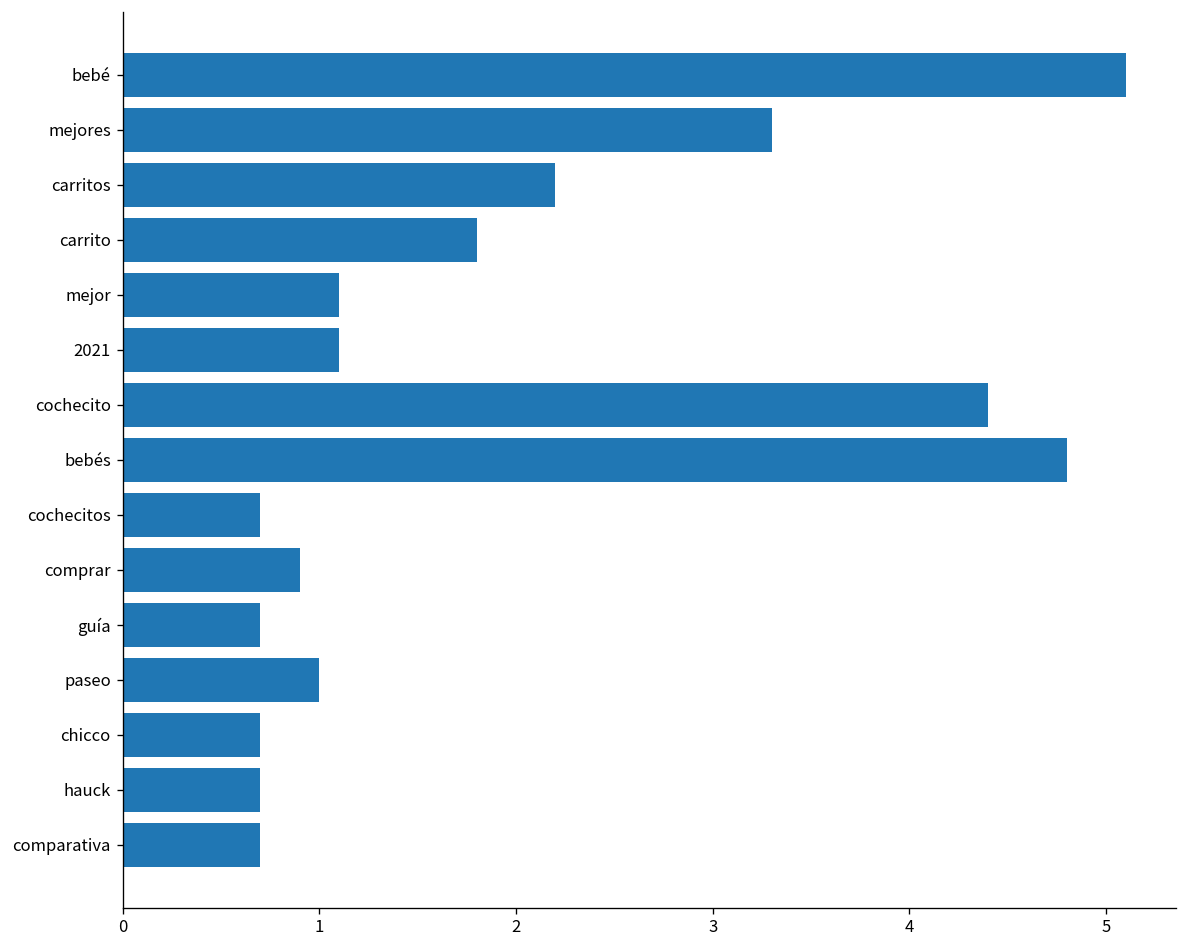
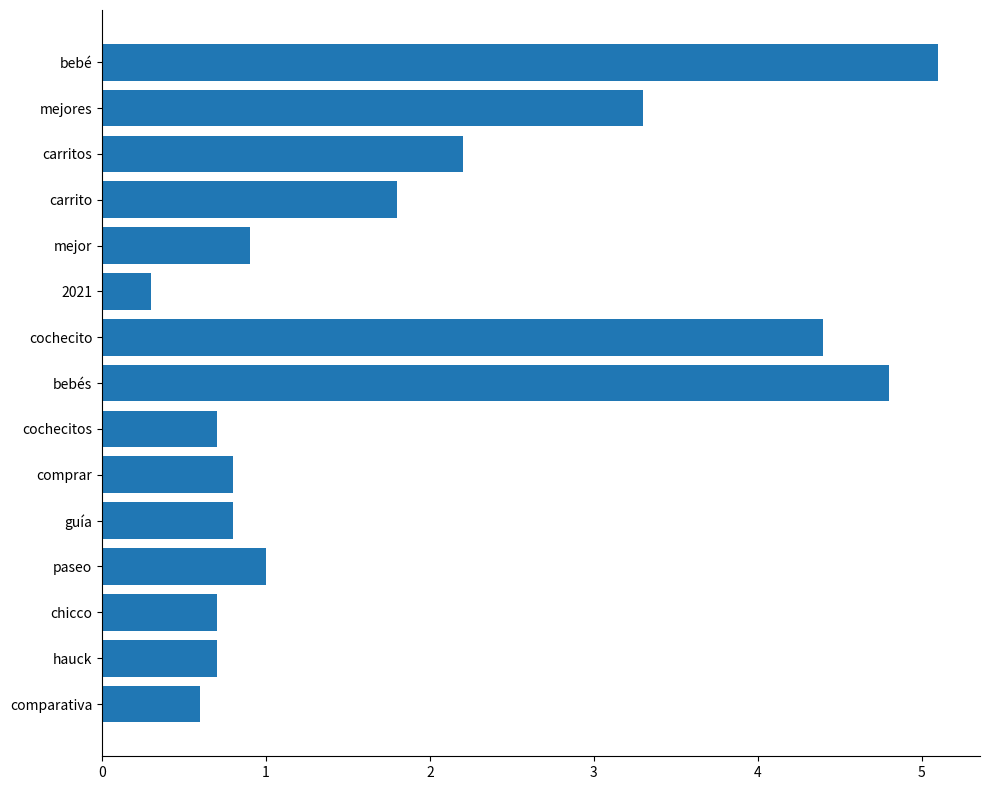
mejor: 1.1 -> 0.9
2021: 1.1 -> 0.3
comprar: 0.9 -> 0.8
guía: 0.7 -> 0.8
comparativa: 0.7 -> 0.6
